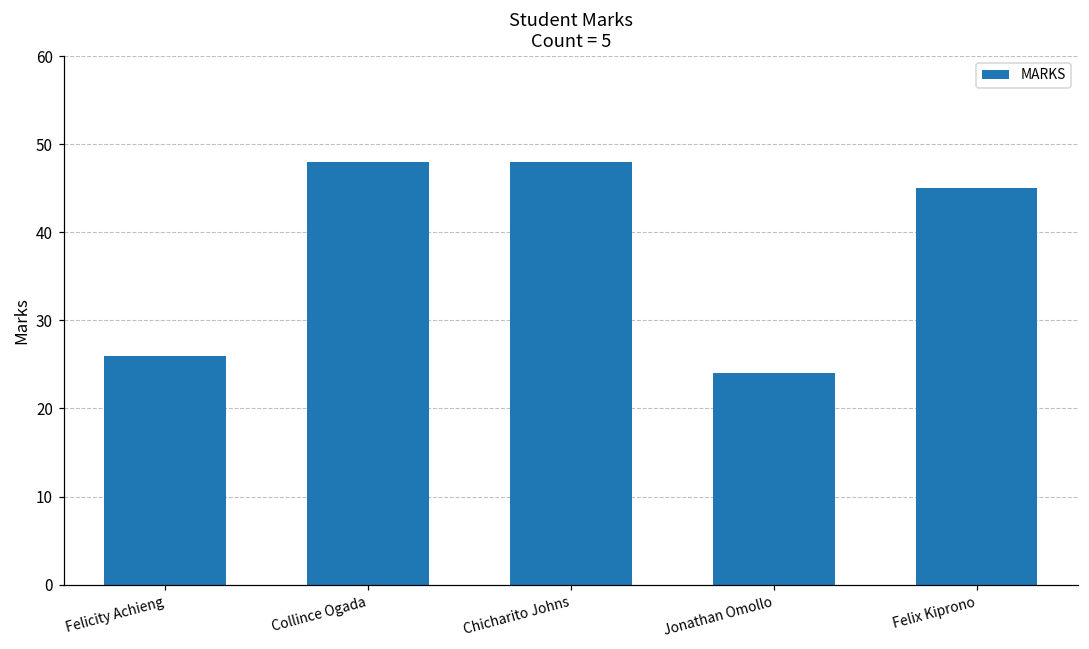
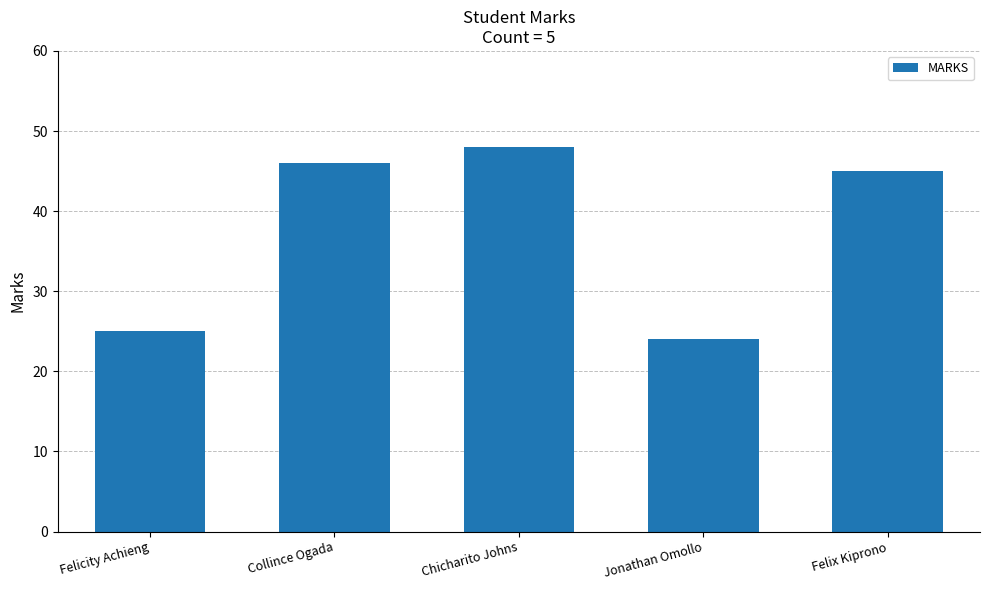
Felicity Achieng: 26 -> 25
Collince Ogada: 48 -> 46
